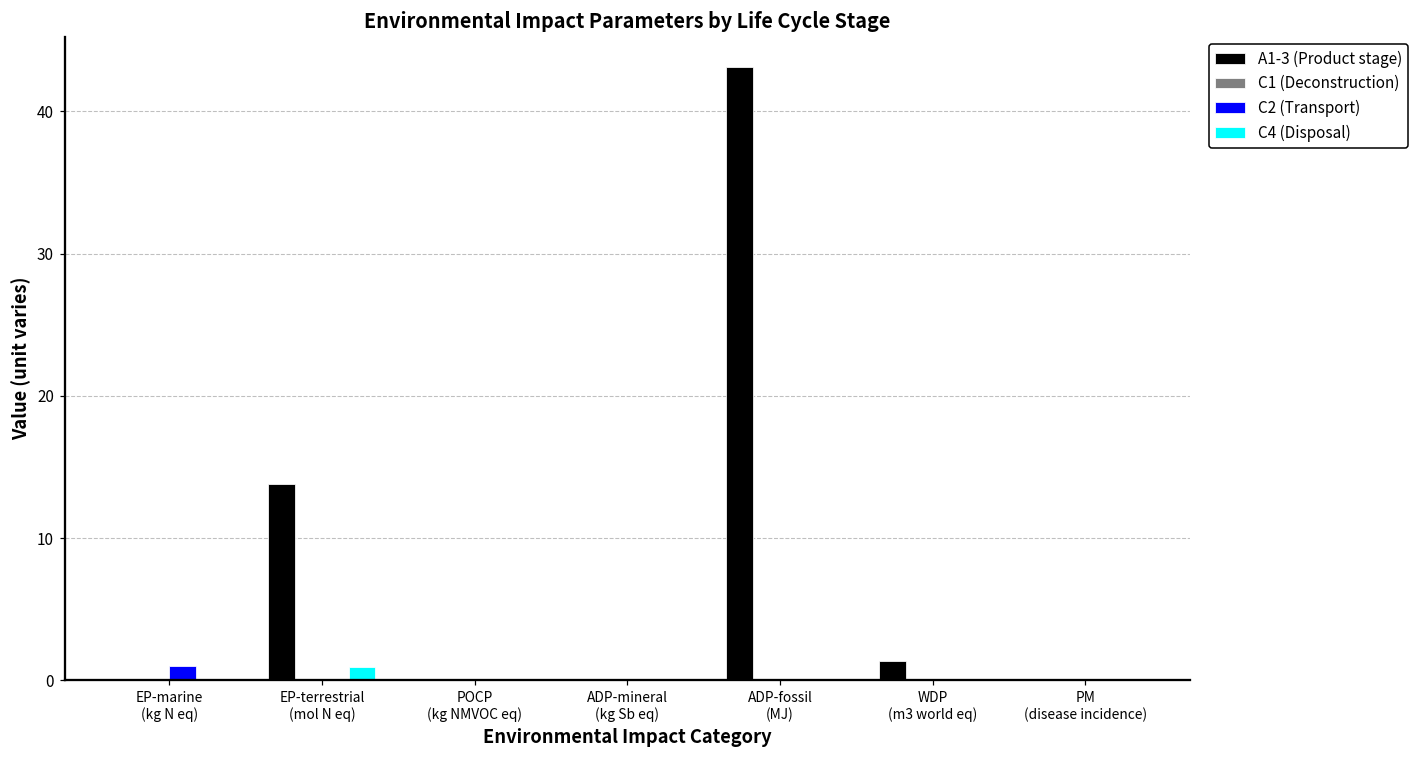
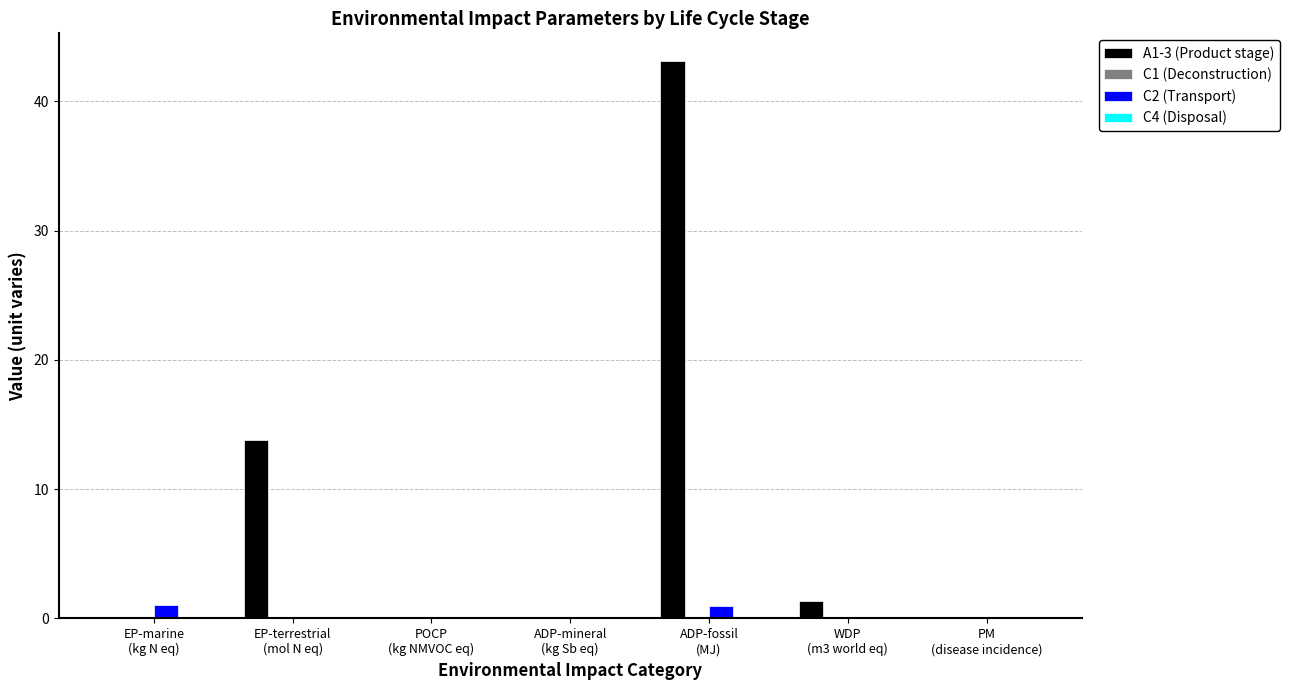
C4 (Disposal), EP-terrestrial (mol N eq): 0.9 -> 0.0
C2 (Transport), ADP-fossil (MJ): 0.1 -> 0.9
